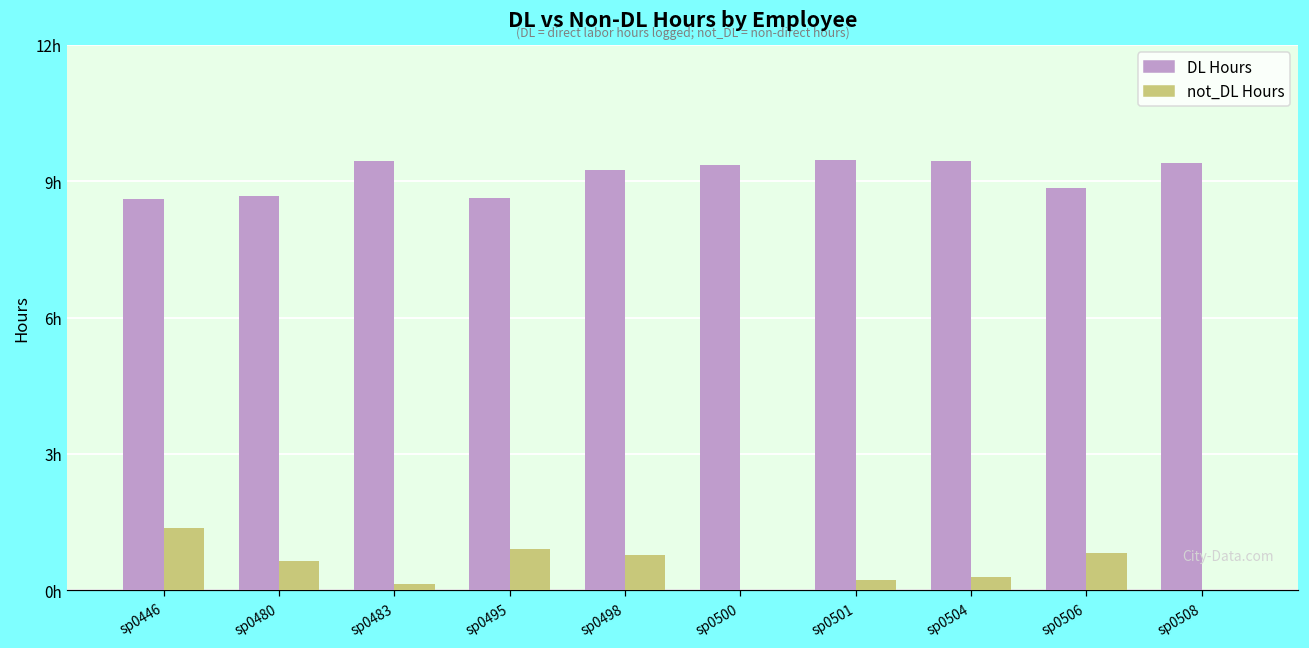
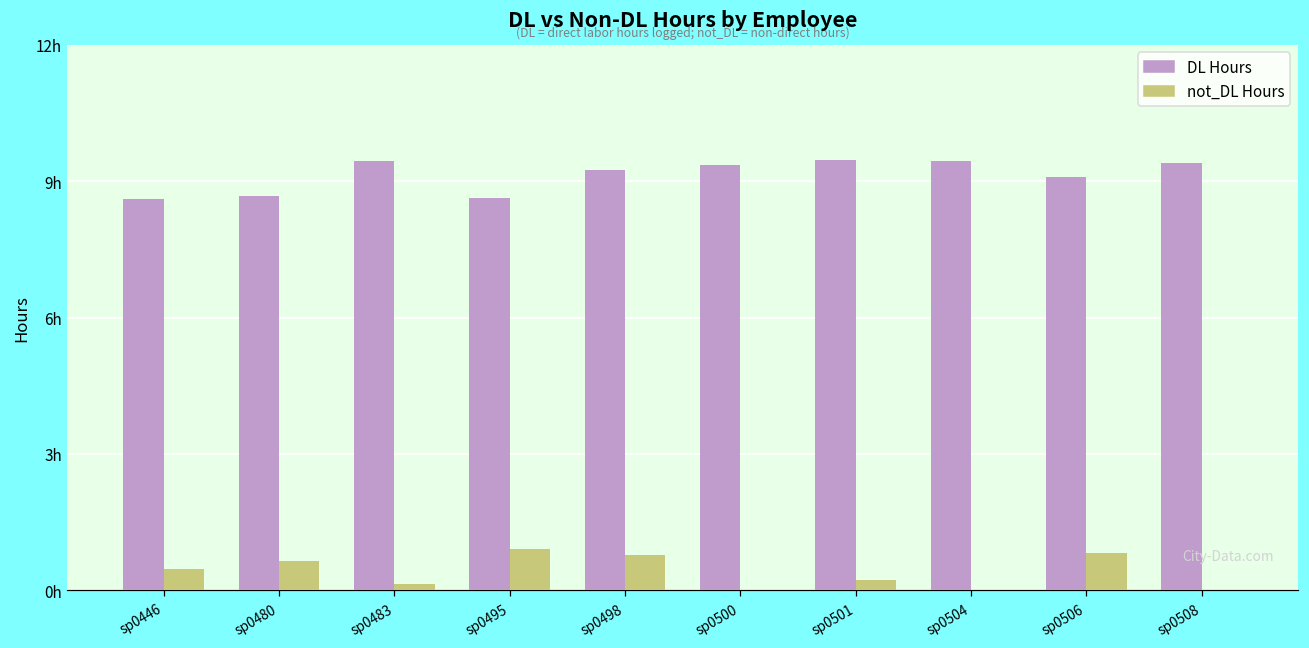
not_DL Hours, sp0446: 1.4h -> 0.5h
not_DL Hours, sp0504: 0.3h -> 0.0h
DL Hours, sp0506: 8.9h -> 9.1h
